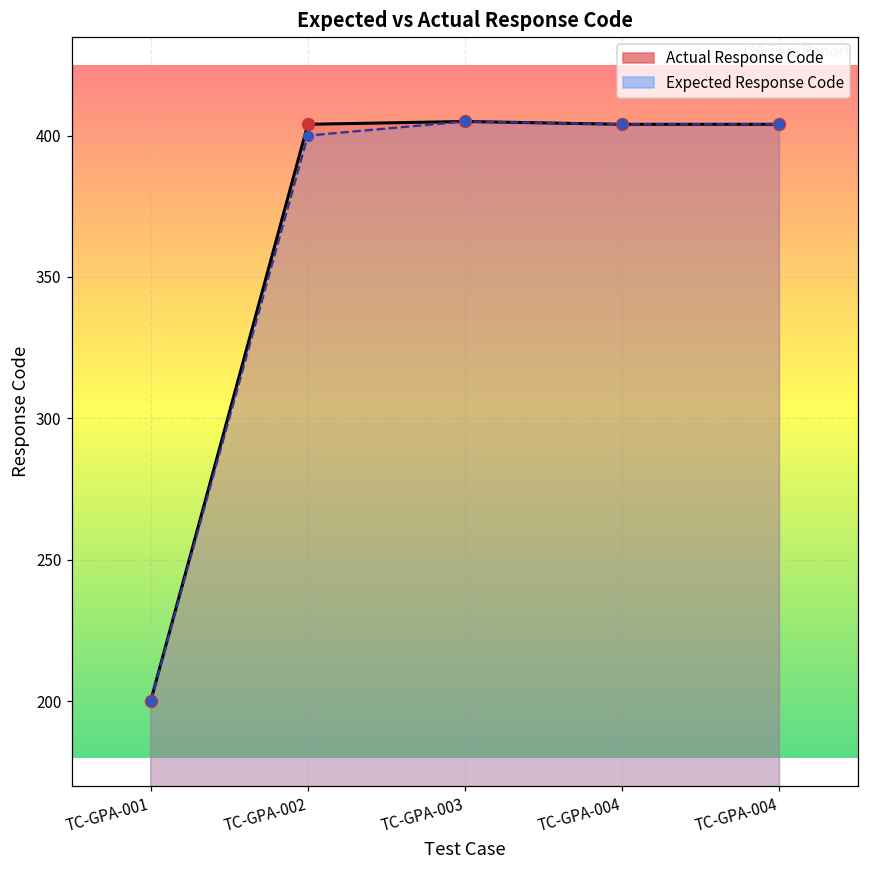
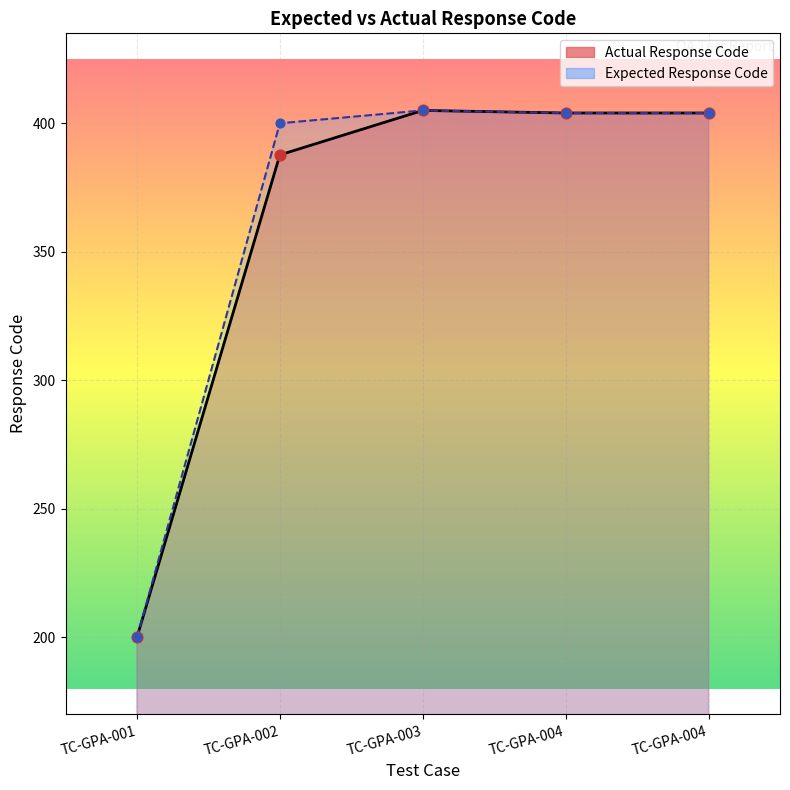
Actual Response Code, TC-GPA-002: 404 -> 388
